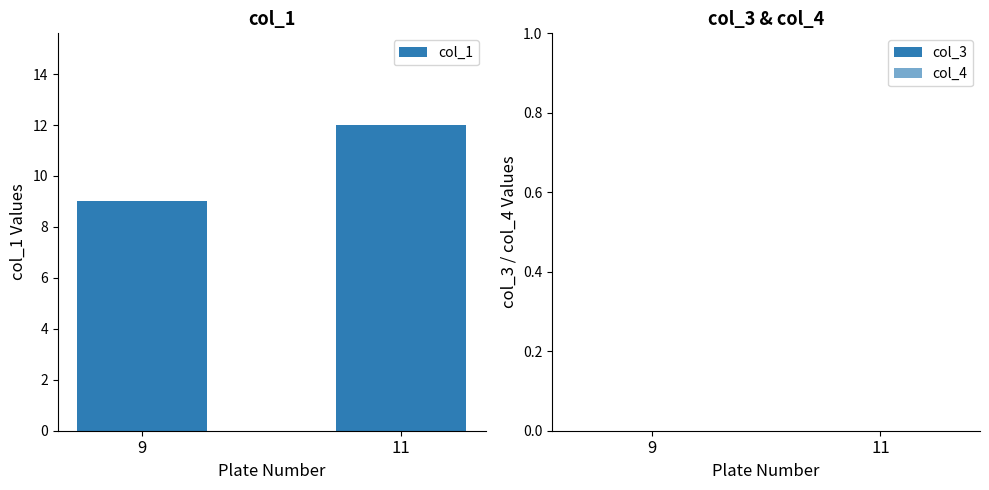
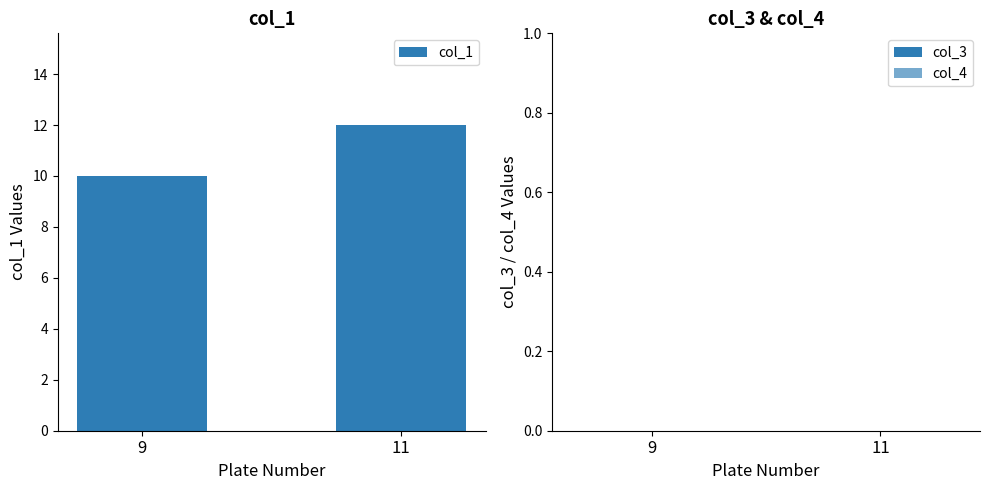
col_1, 9: 9 -> 10
